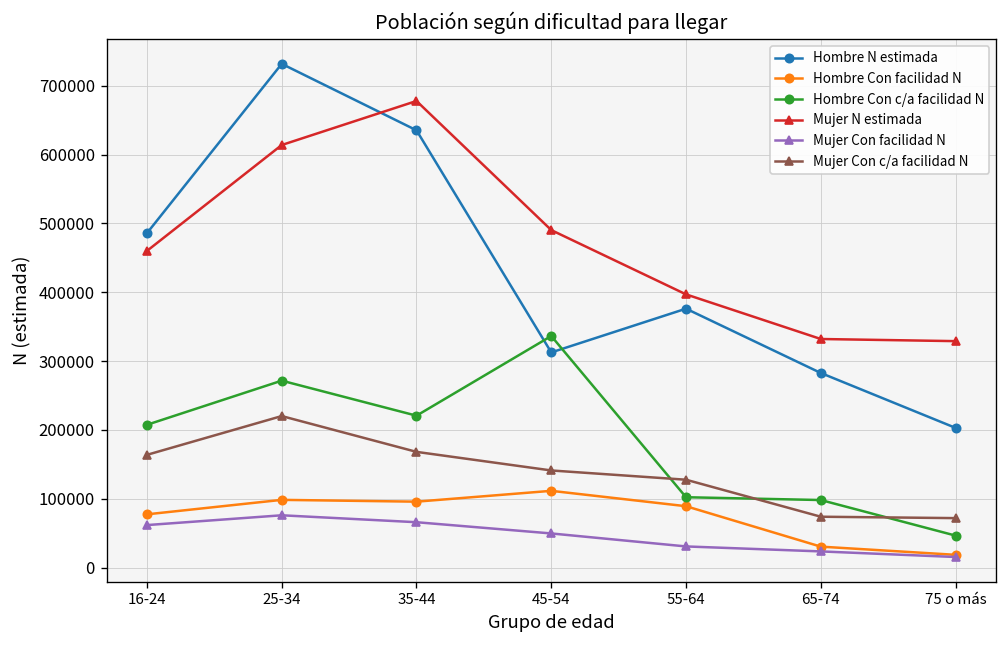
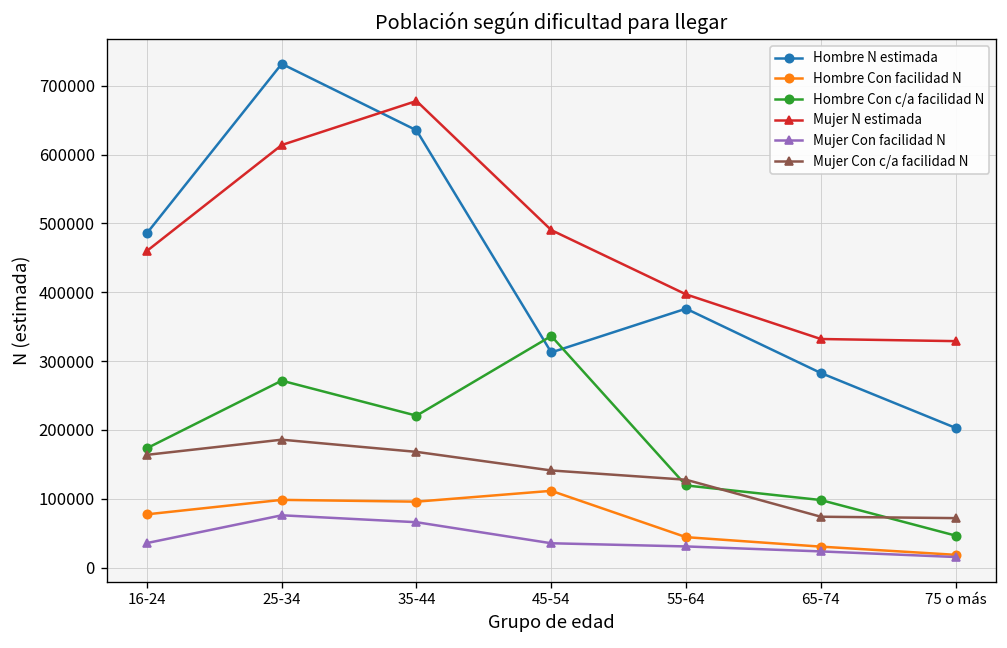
Hombre Con c/a facilidad N, 16-24: 210000 -> 170000
Mujer Con facilidad N, 16-24: 60000 -> 40000
Mujer Con c/a facilidad N, 25-34: 220000 -> 190000
Mujer Con facilidad N, 45-54: 50000 -> 40000
Hombre Con facilidad N, 55-64: 90000 -> 40000
Hombre Con c/a facilidad N, 55-64: 100000 -> 120000
